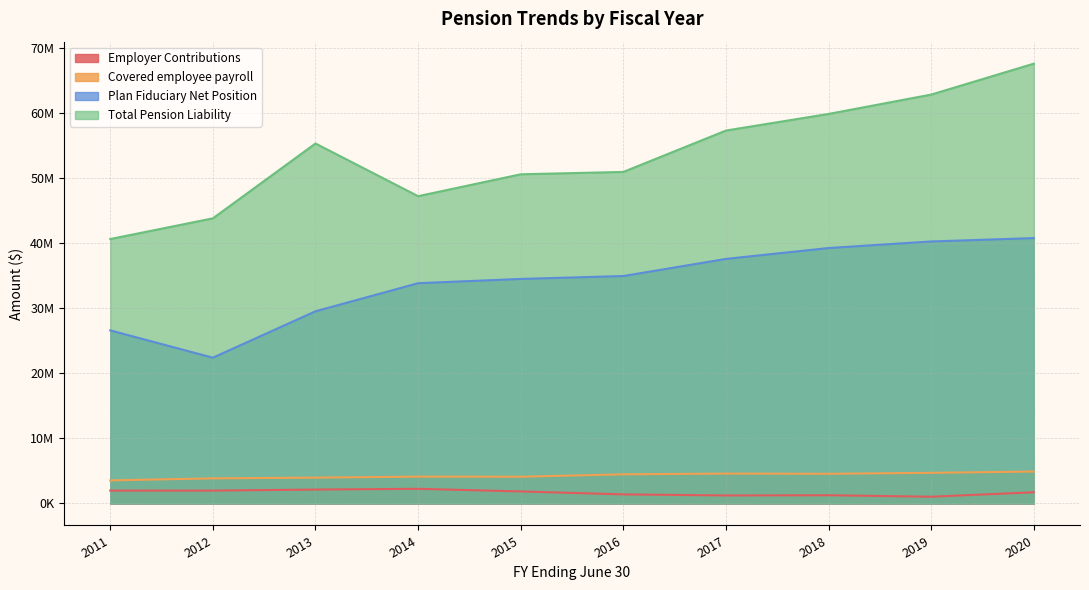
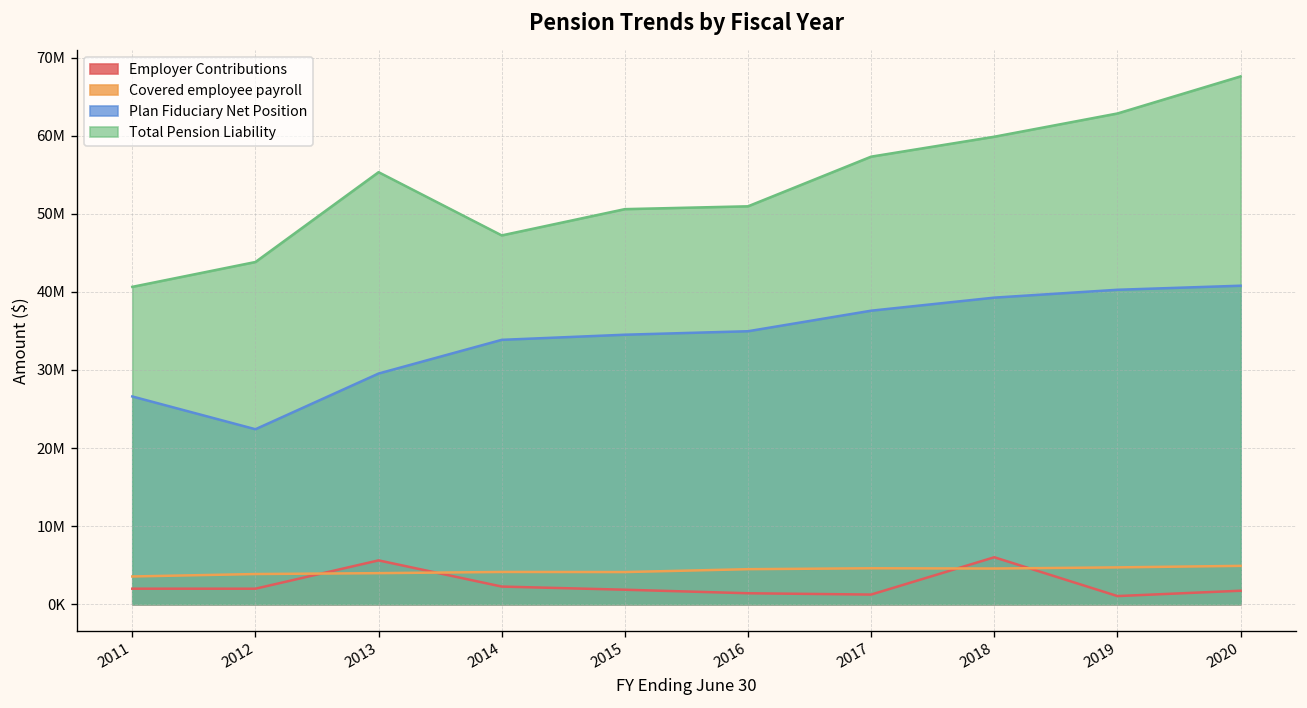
Employer Contributions, 2013: 2000000 -> 6000000
Employer Contributions, 2018: 1000000 -> 6000000
